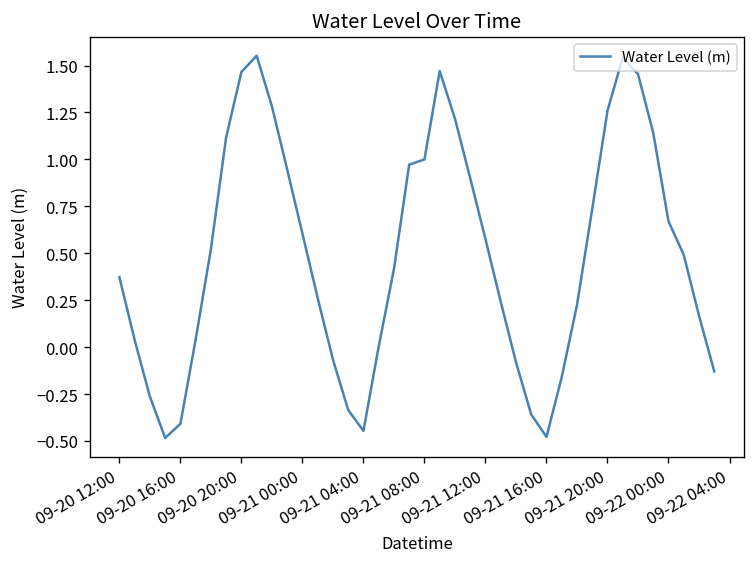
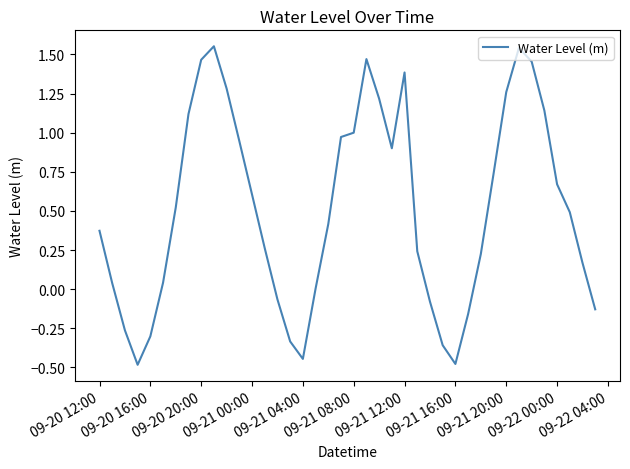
09-20 16:00: -0.41 -> -0.30
09-21 12:00: 0.58 -> 1.38
